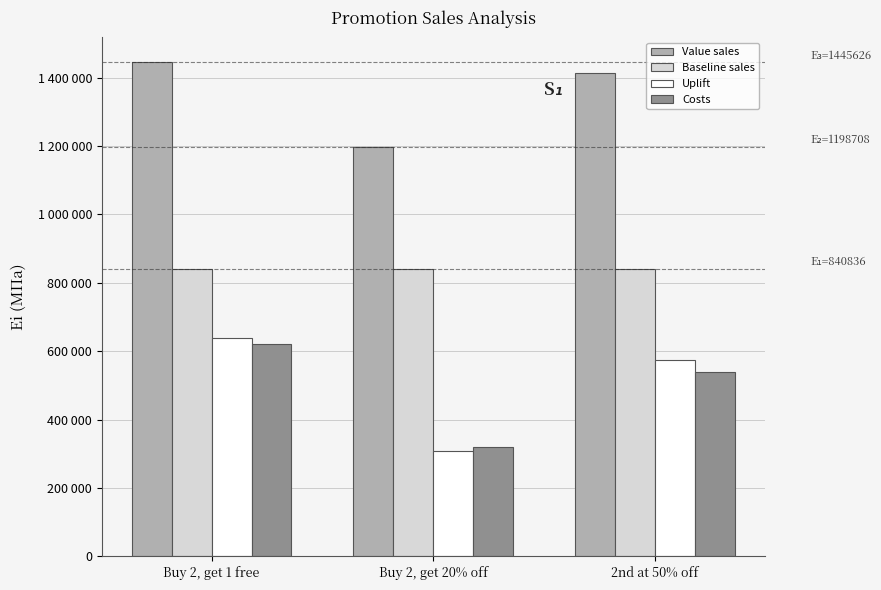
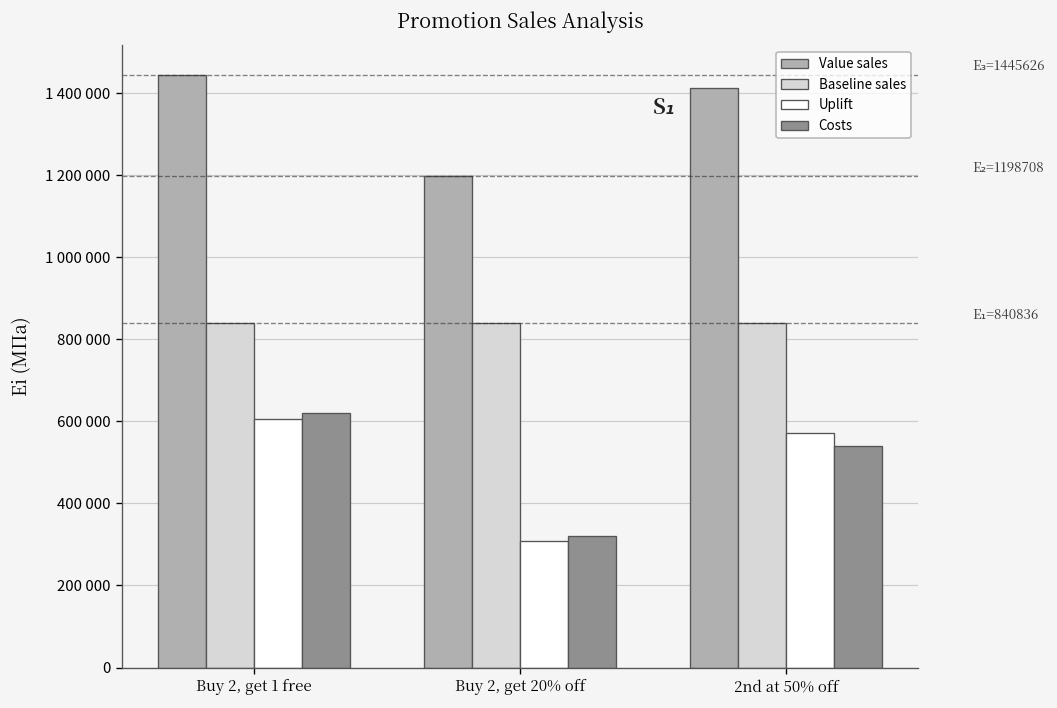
Uplift, Buy 2, get 1 free: 640000 -> 600000
